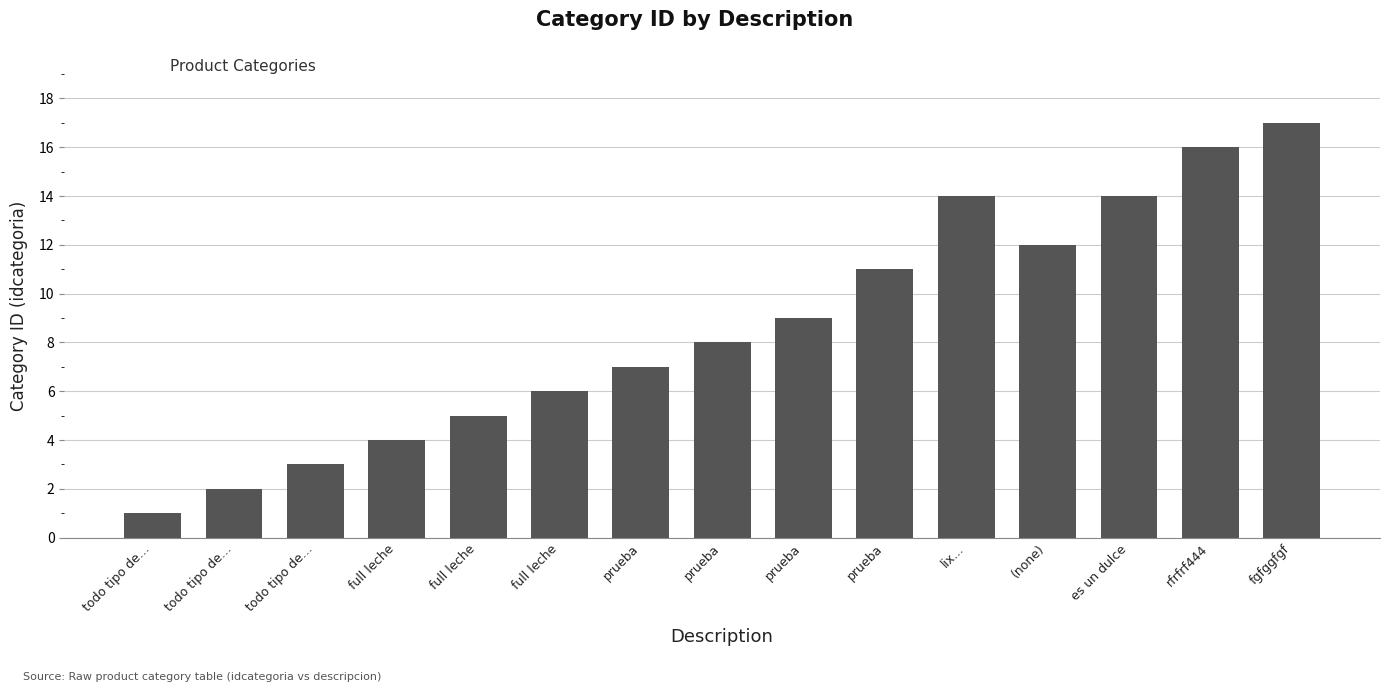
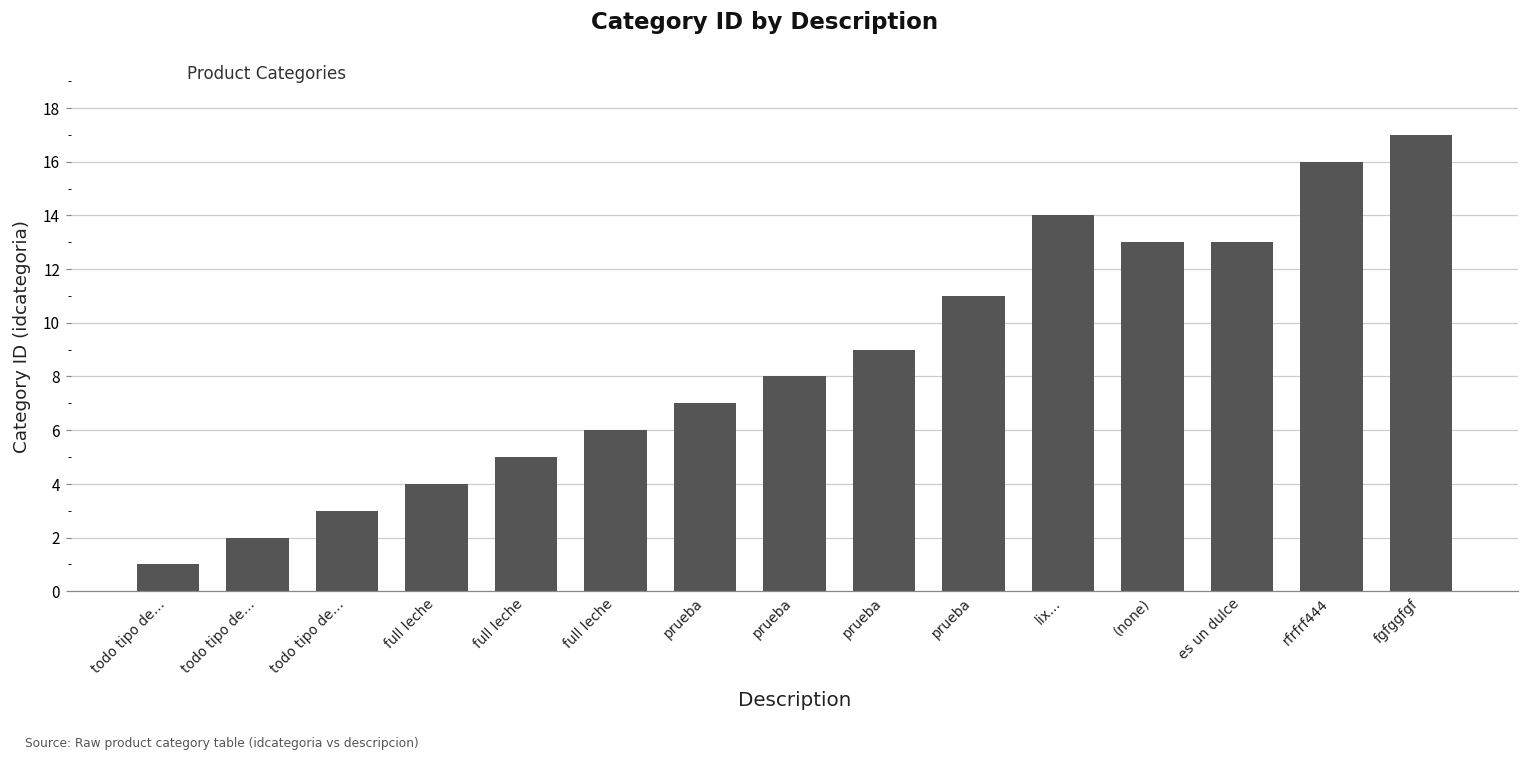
(none): 12 -> 13
es un dulce: 14 -> 13
